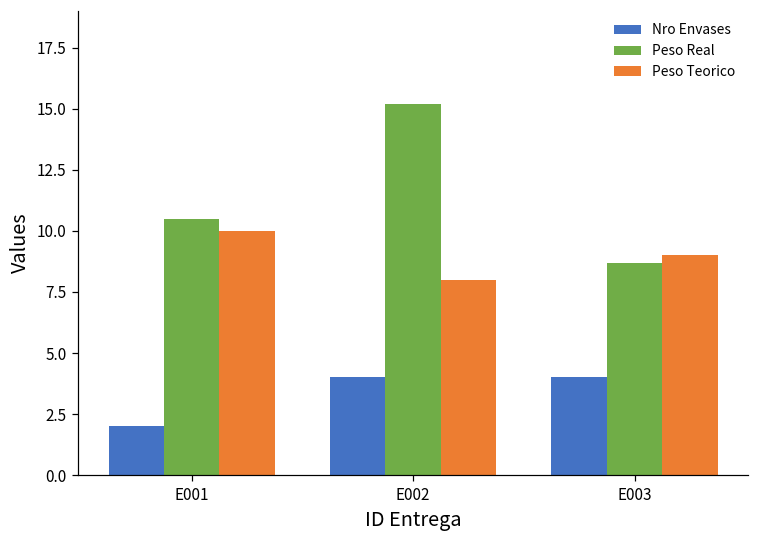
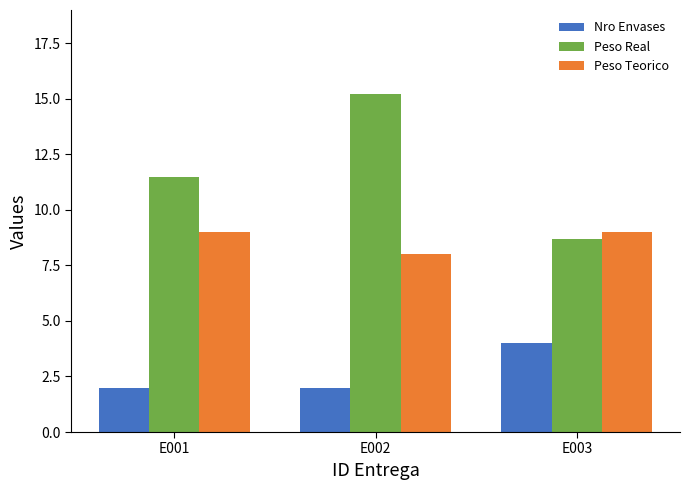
Peso Real, E001: 10.5 -> 11.5
Peso Teorico, E001: 10 -> 9
Nro Envases, E002: 4 -> 2
